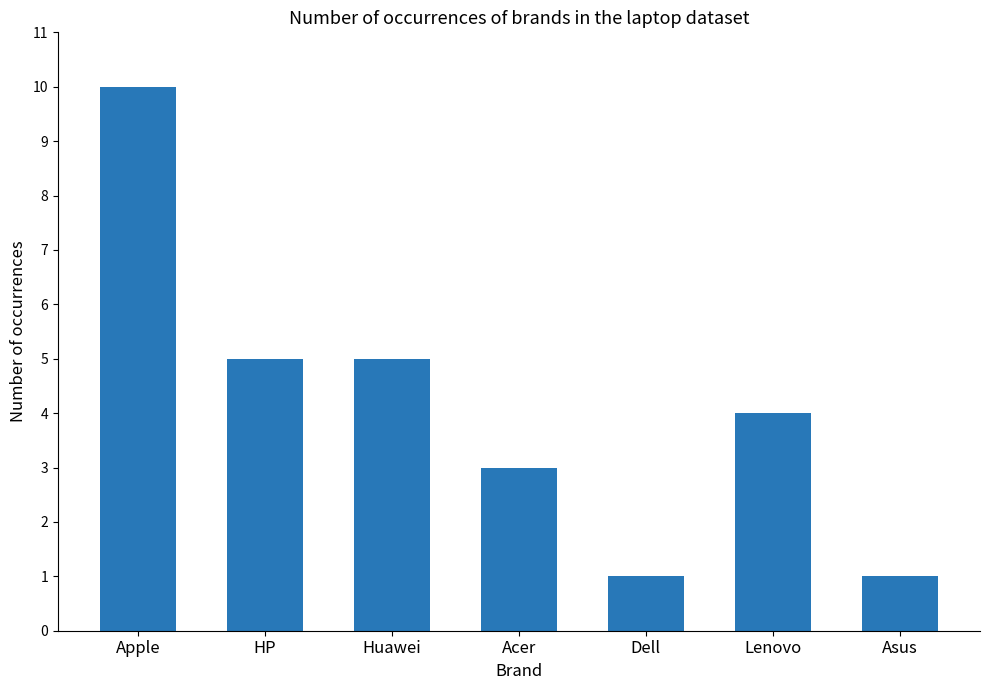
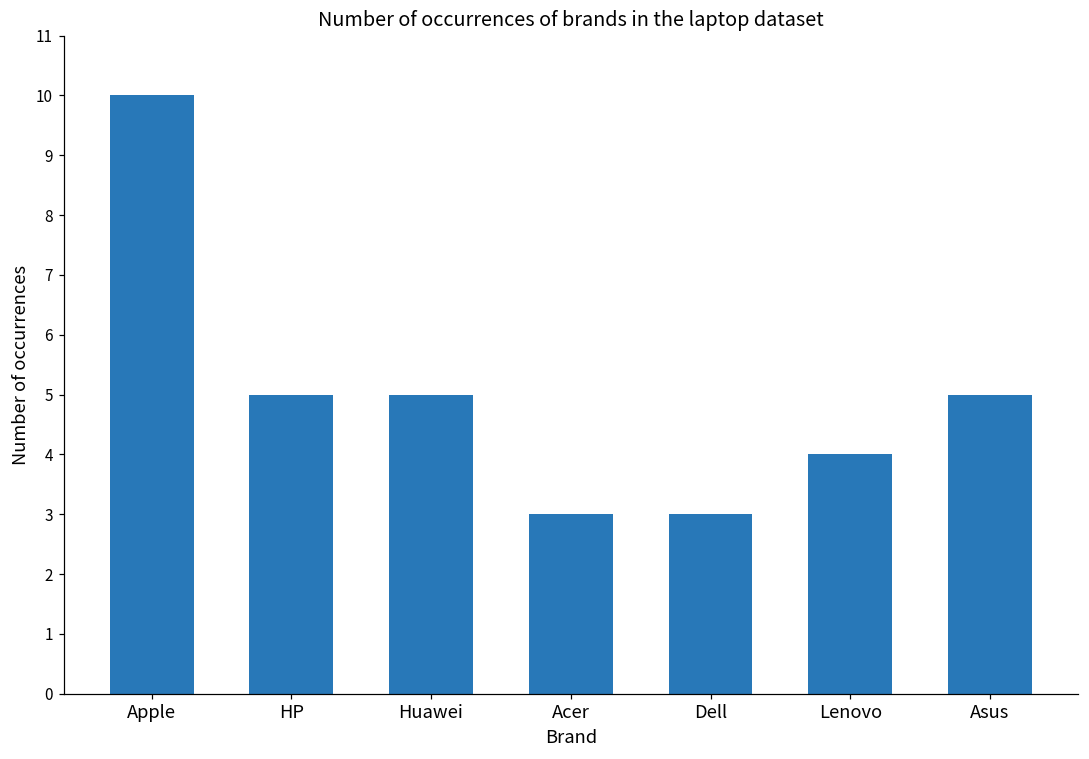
Dell: 1 -> 3
Asus: 1 -> 5
